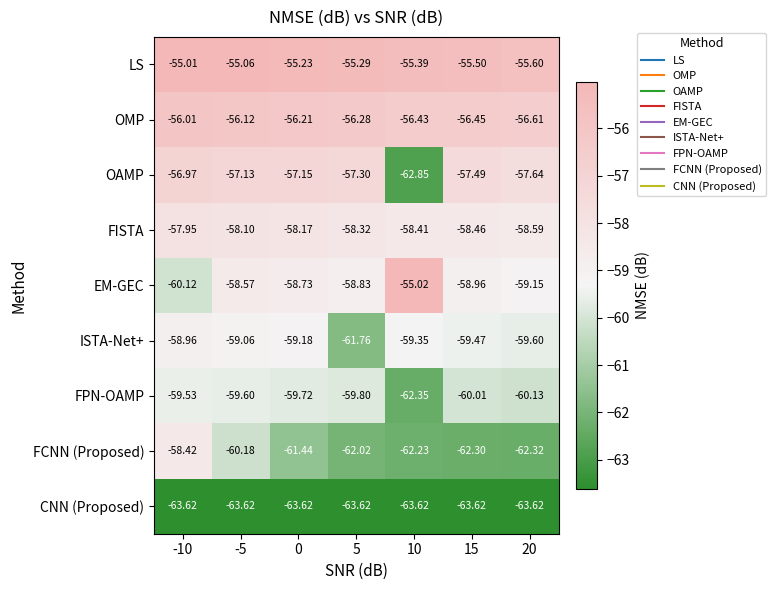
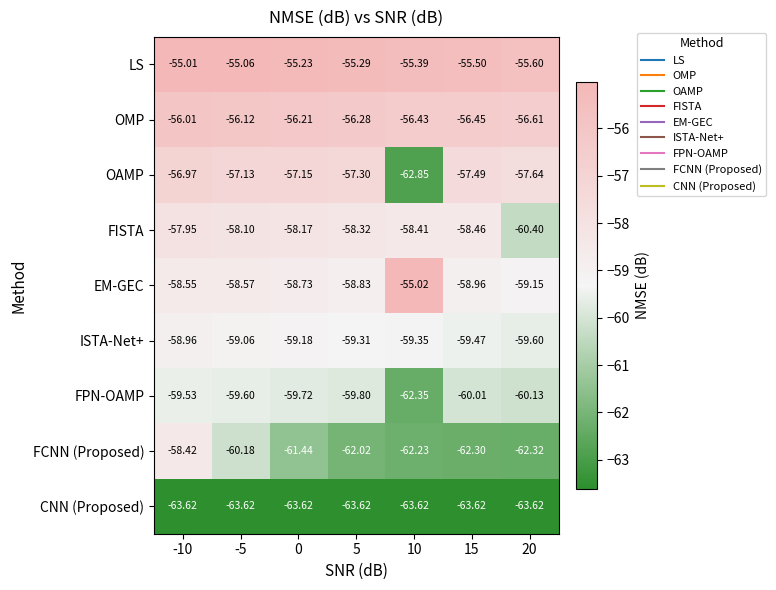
FISTA, 20: -58.59 -> -60.40
EM-GEC, -10: -60.12 -> -58.55
ISTA-Net+, 5: -61.76 -> -59.31
